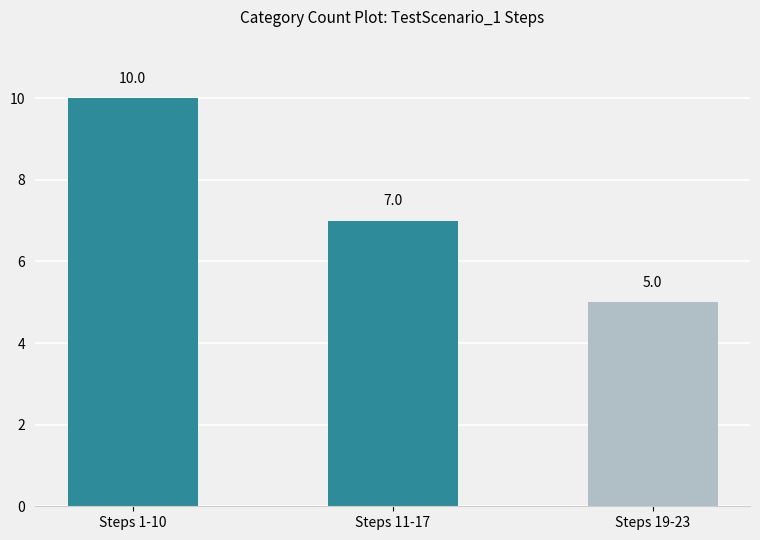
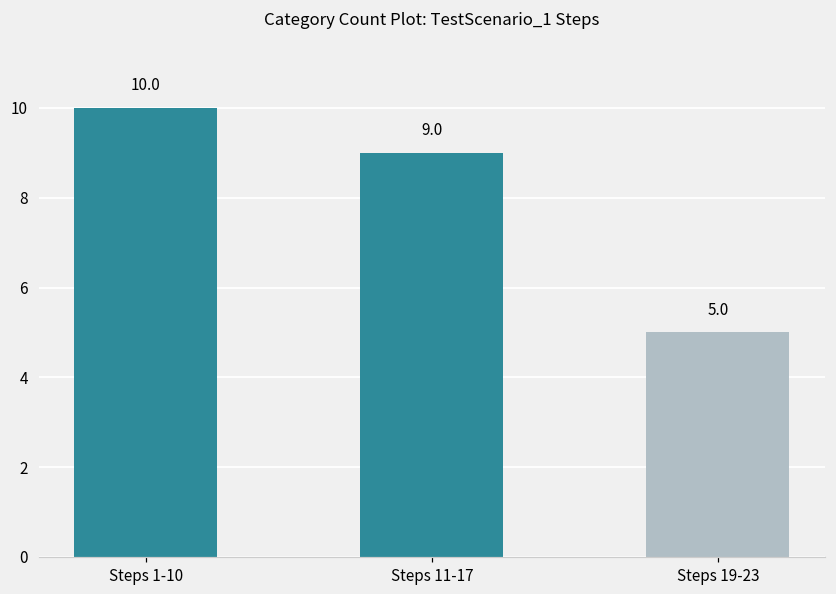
Steps 11-17: 7.0 -> 9.0
